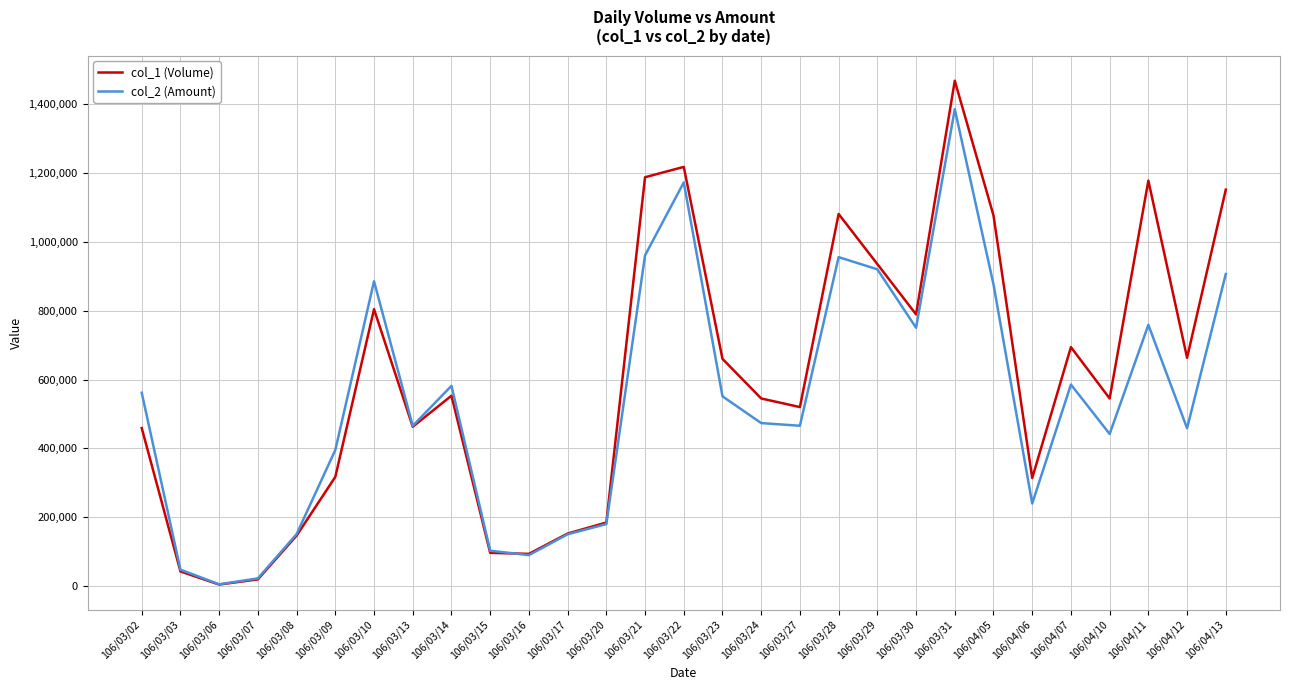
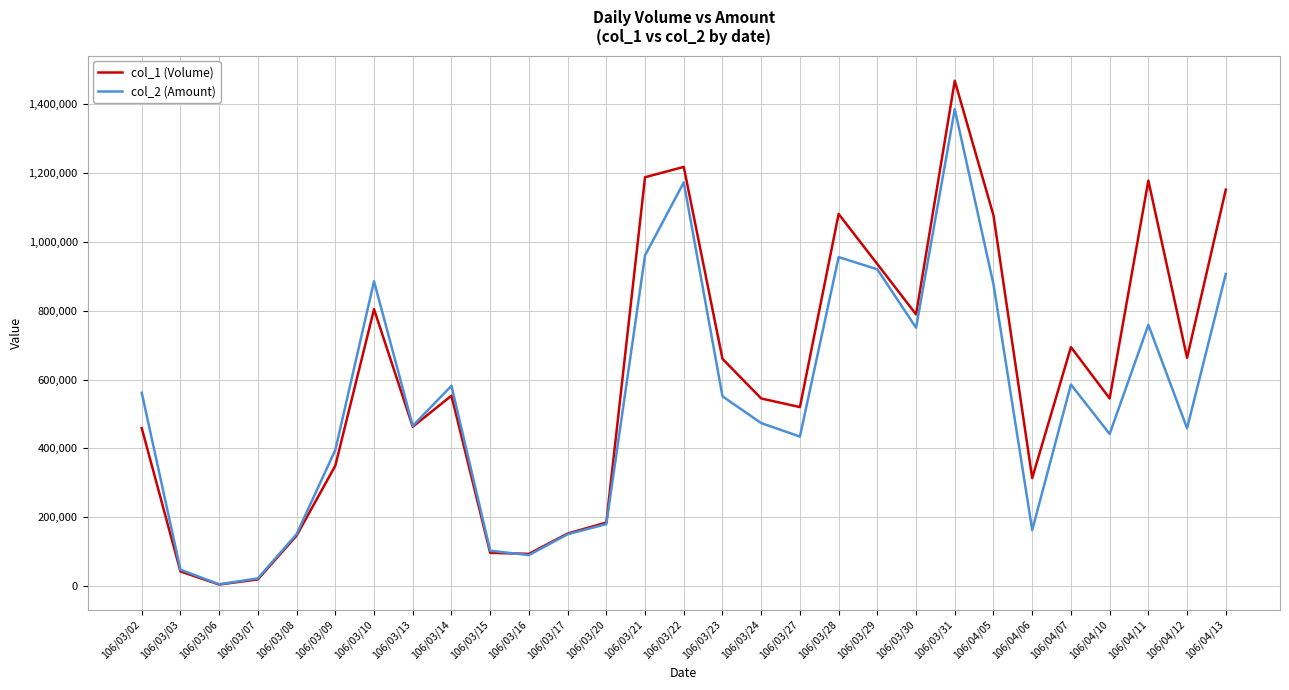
col_1 (Volume), 106/03/09: 320,000 -> 350,000
col_2 (Amount), 106/03/27: 470,000 -> 430,000
col_2 (Amount), 106/04/06: 240,000 -> 160,000
